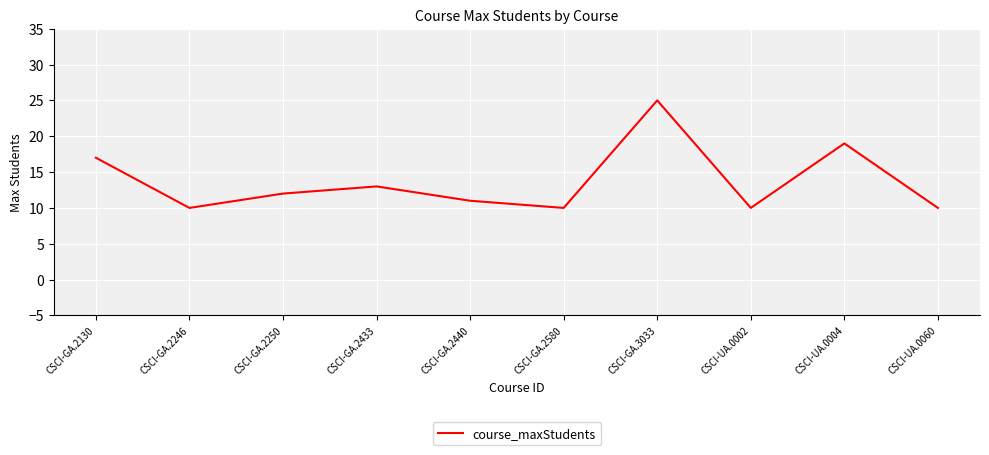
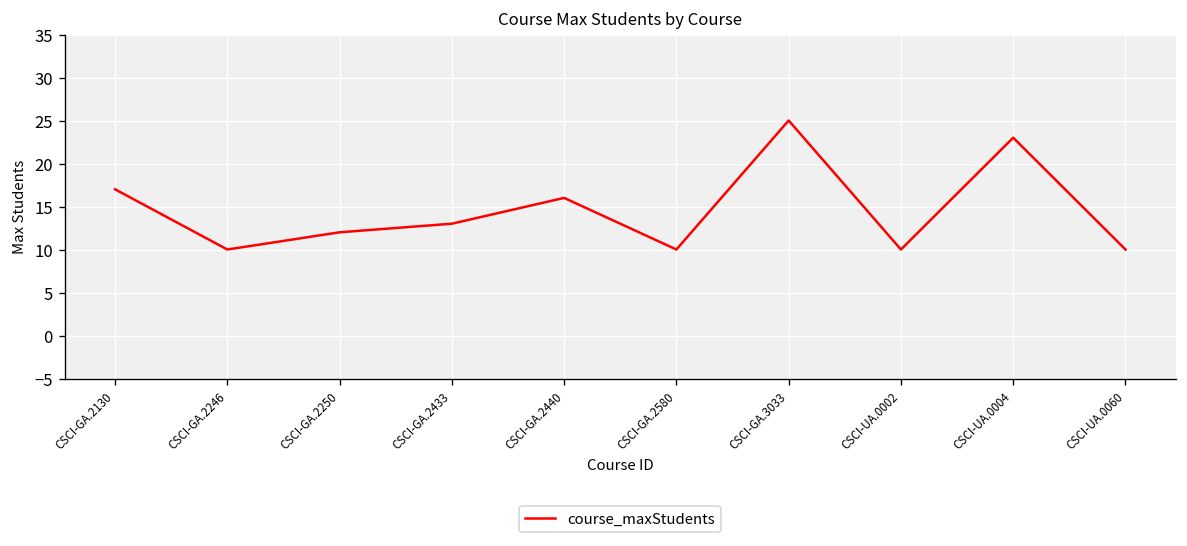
CSCI-GA.2440: 11 -> 16
CSCI-UA.0004: 19 -> 23
